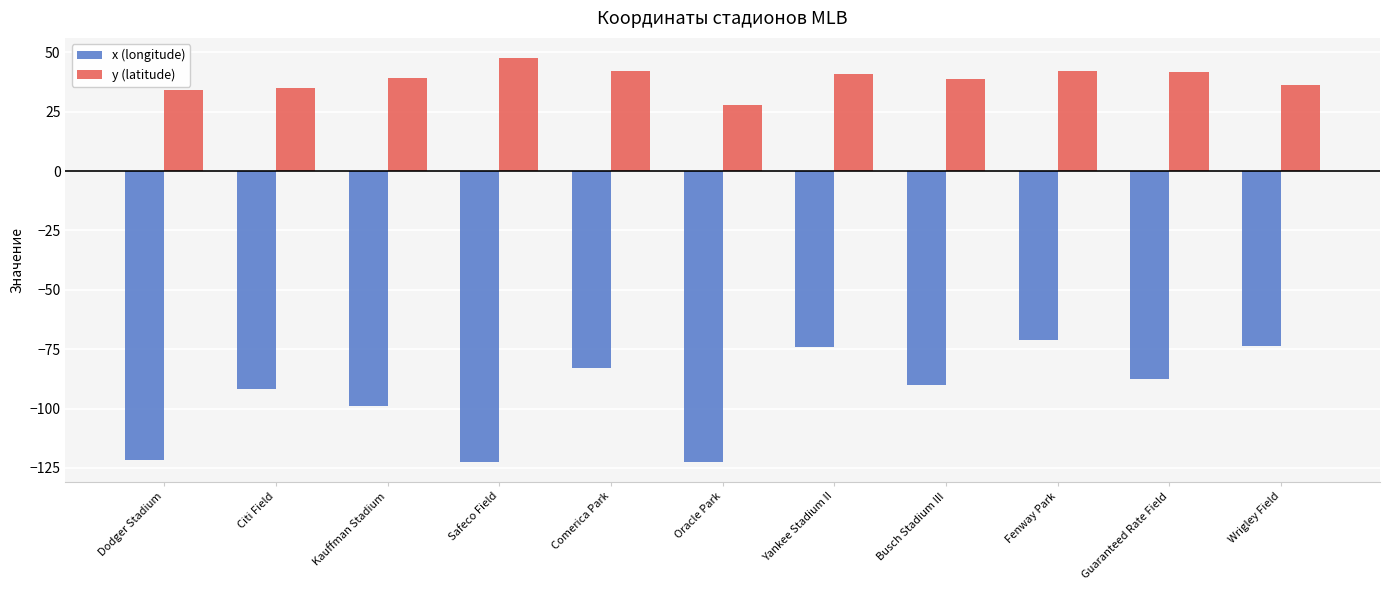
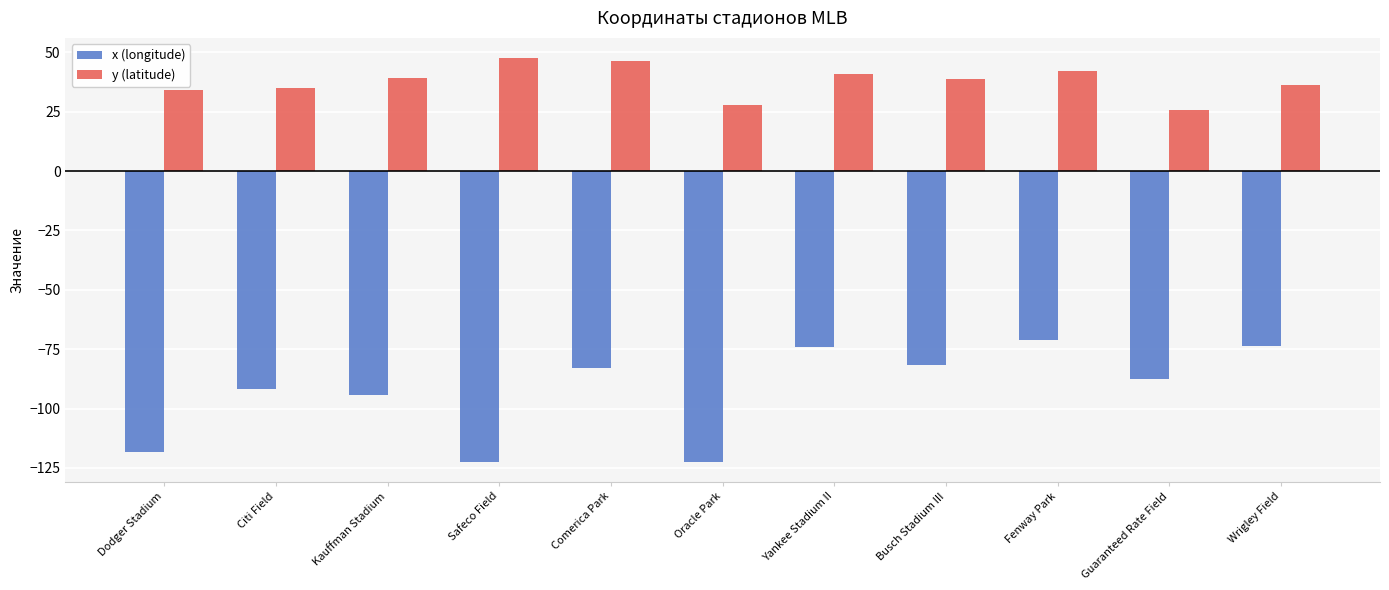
x (longitude), Dodger Stadium: -122 -> -118
x (longitude), Kauffman Stadium: -99 -> -94
y (latitude), Comerica Park: 42 -> 46
x (longitude), Busch Stadium III: -90 -> -82
y (latitude), Guaranteed Rate Field: 42 -> 26
